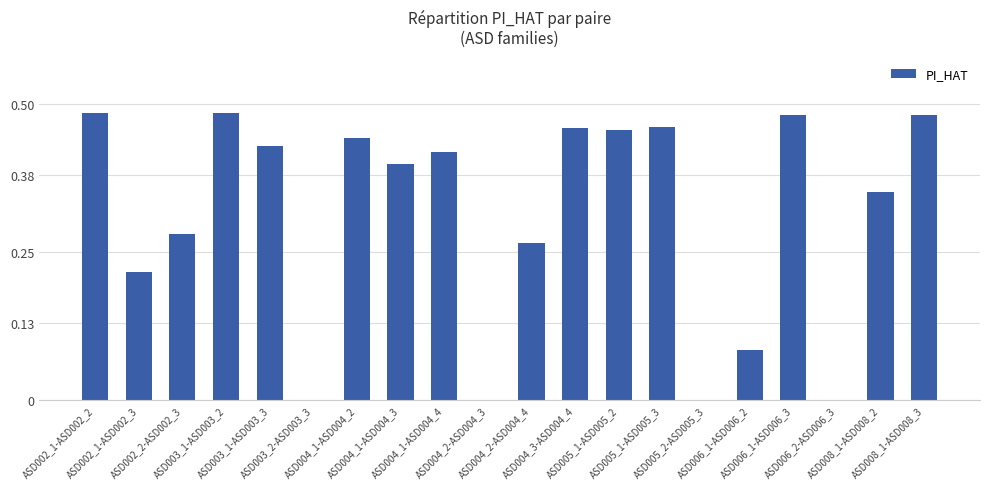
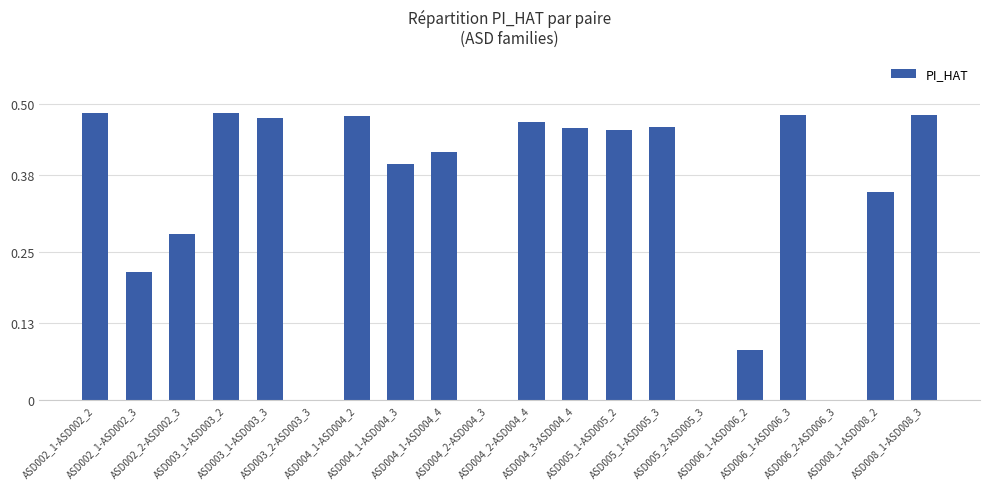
ASD003_1-ASD003_3: 0.43 -> 0.48
ASD004_1-ASD004_2: 0.44 -> 0.48
ASD004_2-ASD004_4: 0.26 -> 0.47
